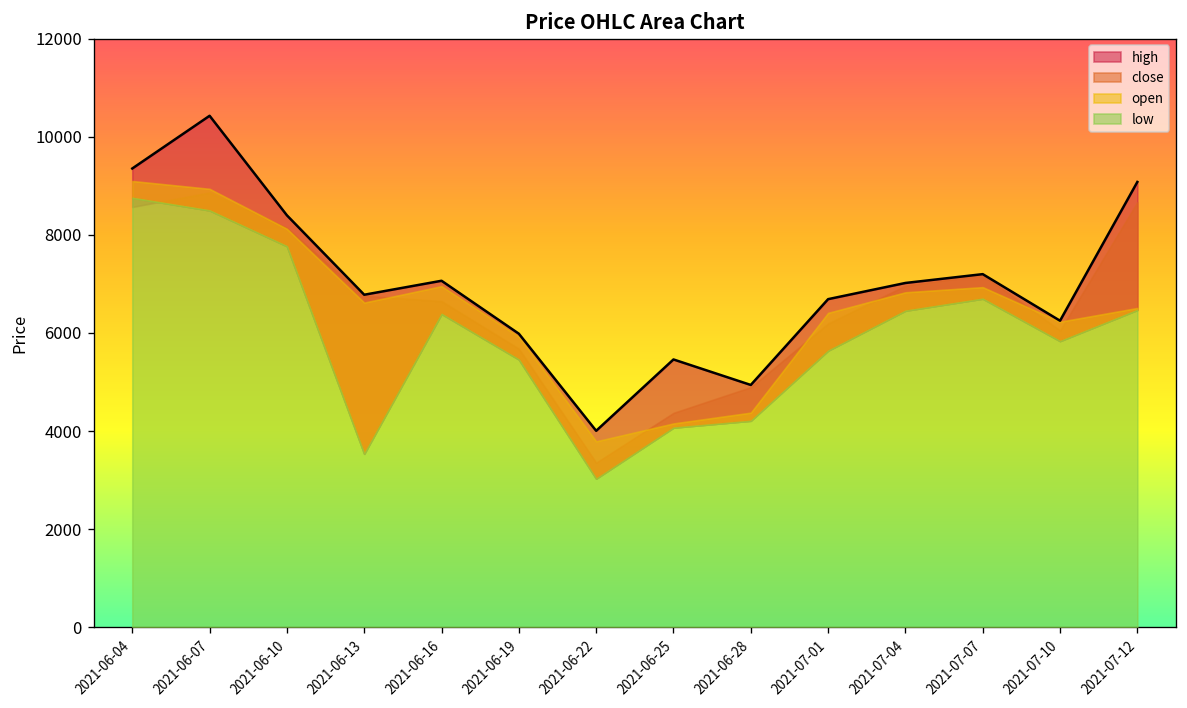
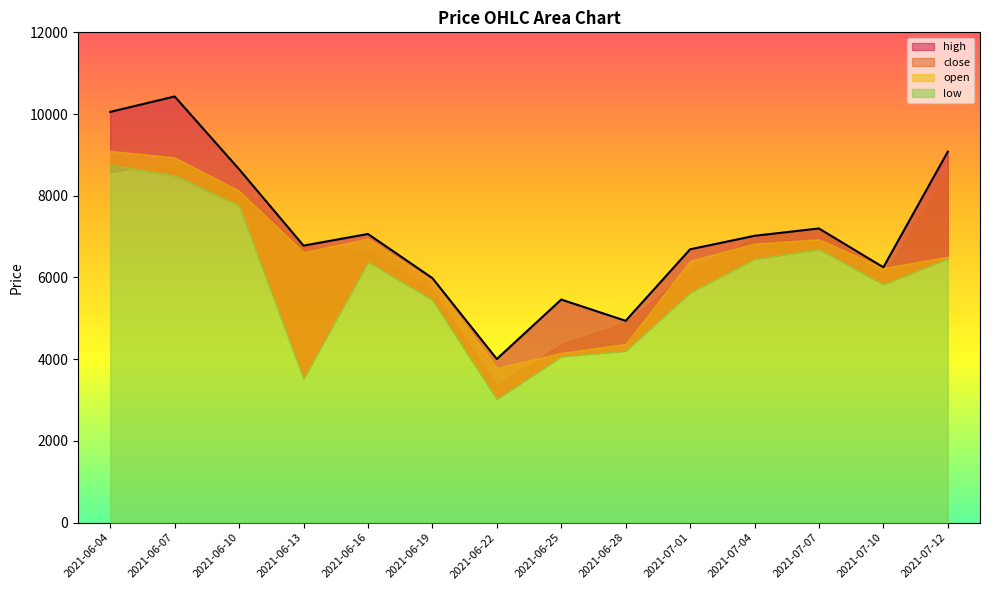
high, 2021-06-04: 9400 -> 10100
high, 2021-06-10: 8400 -> 8700
